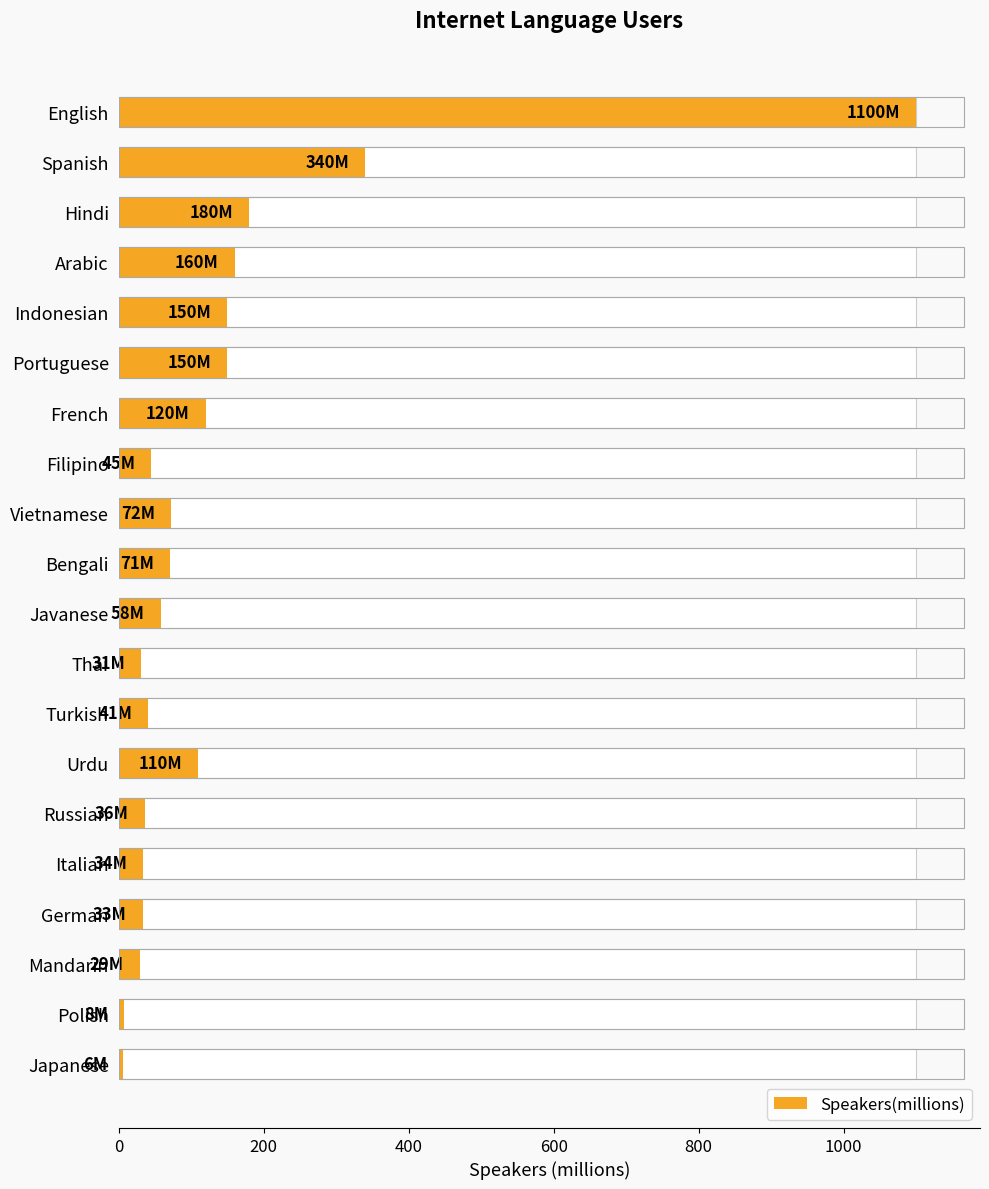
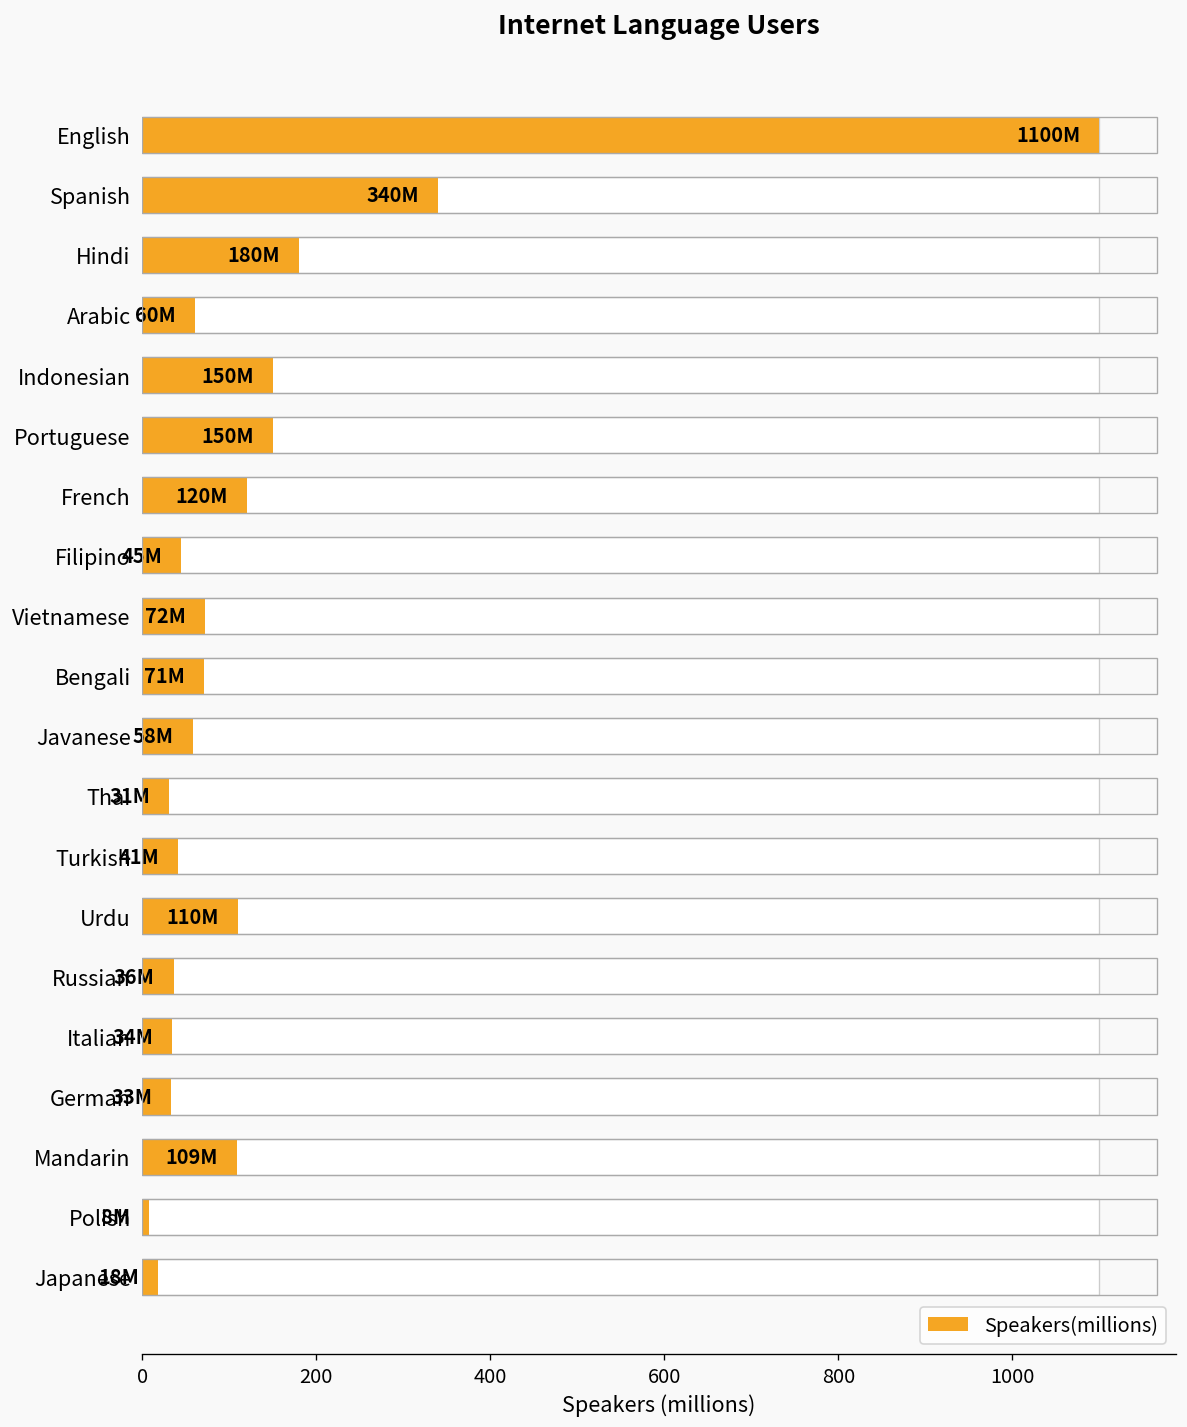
Speakers(millions), Arabic: 160M -> 60M
Speakers(millions), Mandarin: 29M -> 109M
Speakers(millions), Japanese: 6M -> 18M
